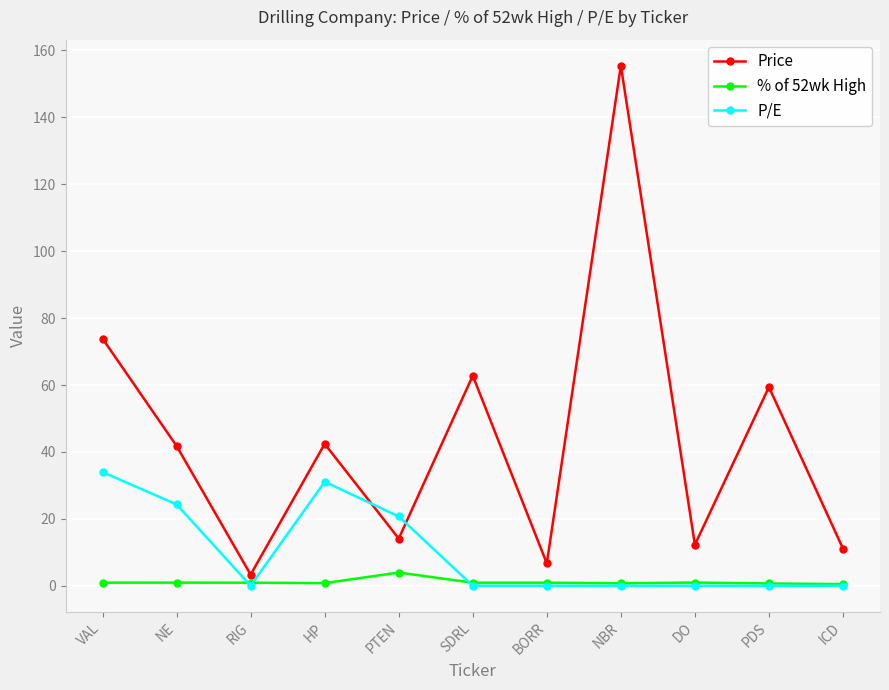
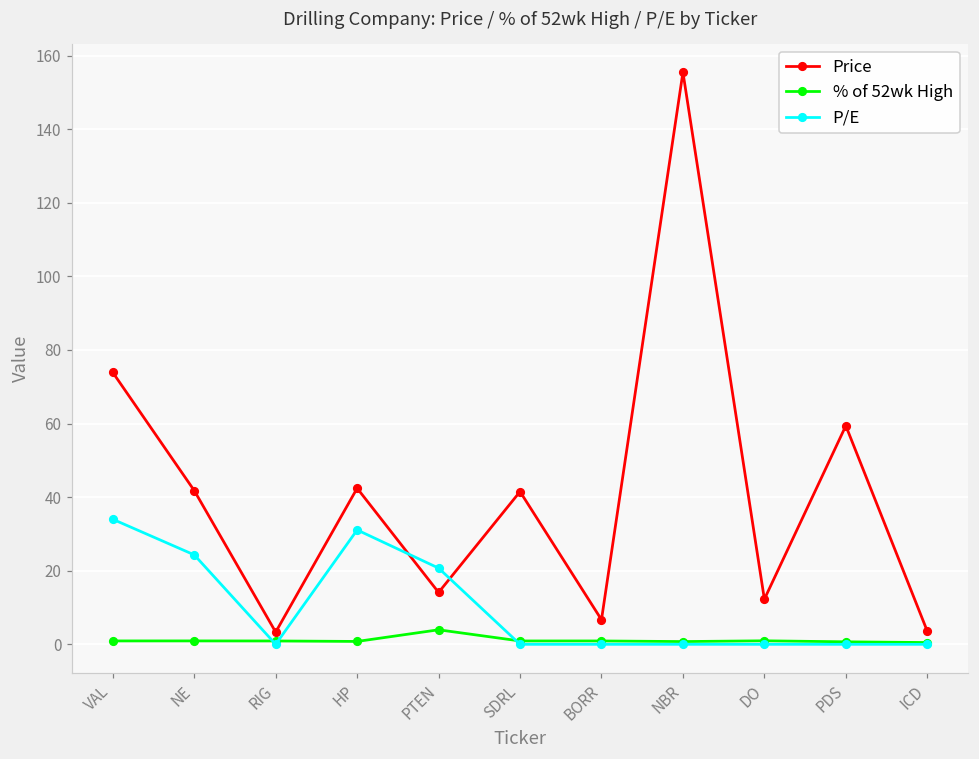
Price, SDRL: 63 -> 42
Price, ICD: 11 -> 4
